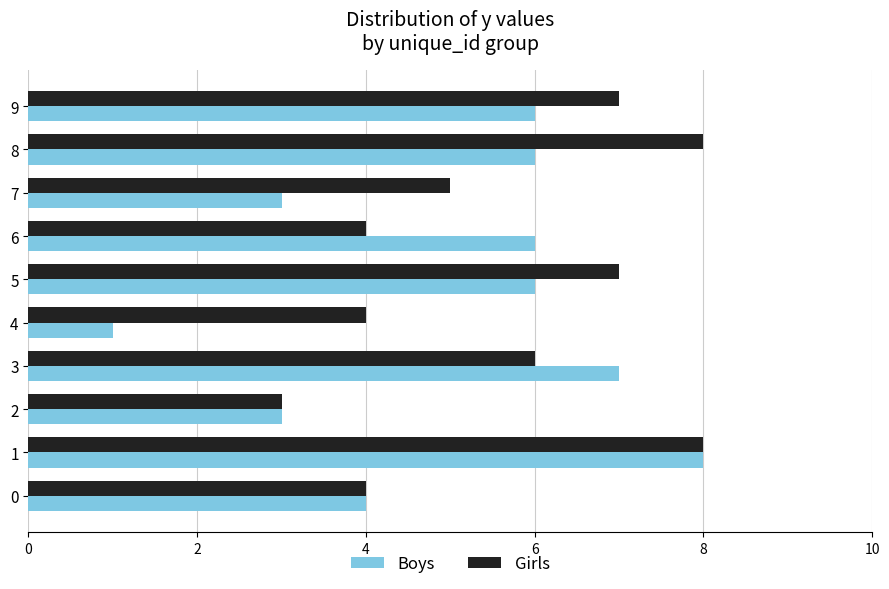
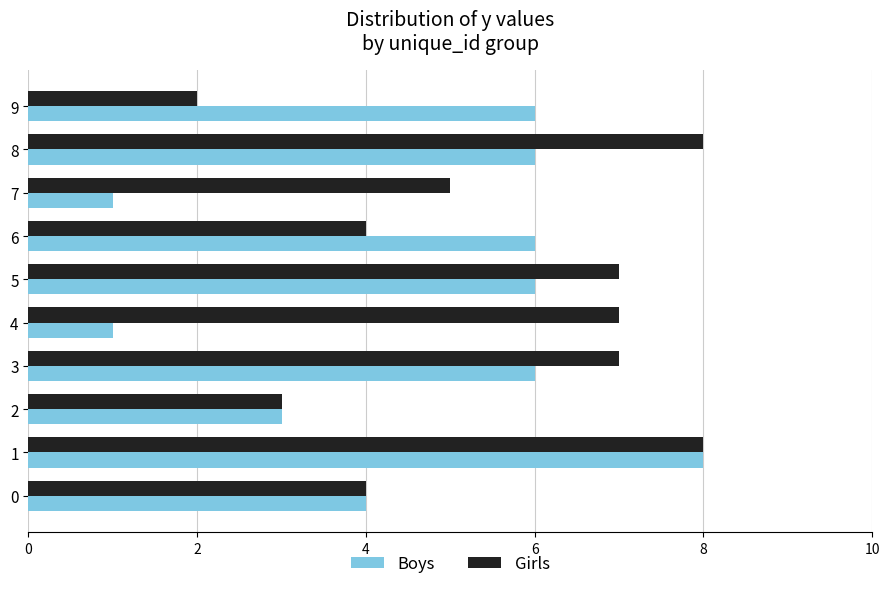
Girls, 9: 7 -> 2
Boys, 7: 3 -> 1
Girls, 4: 4 -> 7
Girls, 3: 6 -> 7
Boys, 3: 7 -> 6
